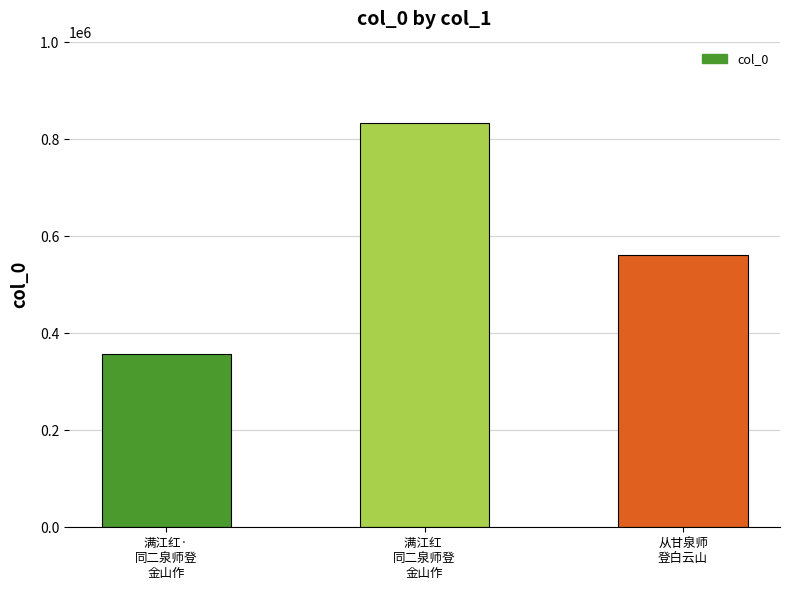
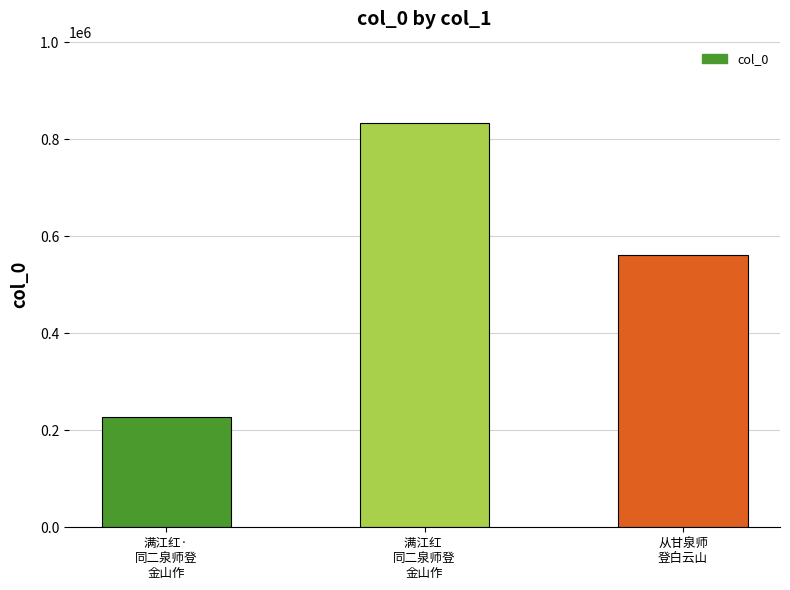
满江红· 同二泉师登 金山作: 360000 -> 230000
